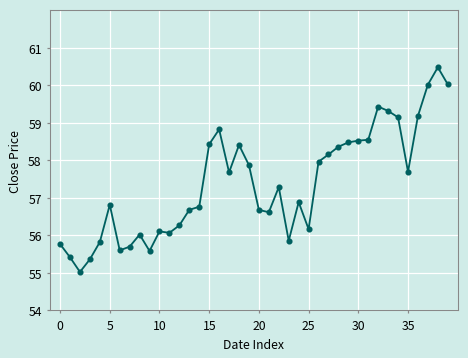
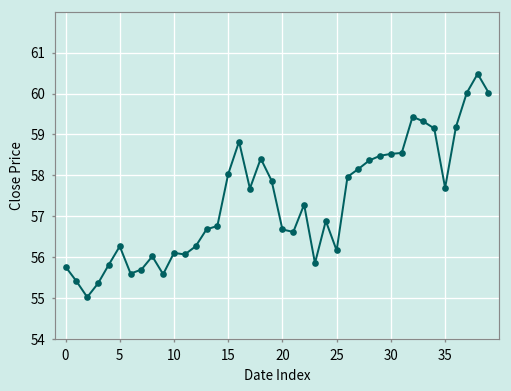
5: 56.8 -> 56.3
15: 58.4 -> 58.0
